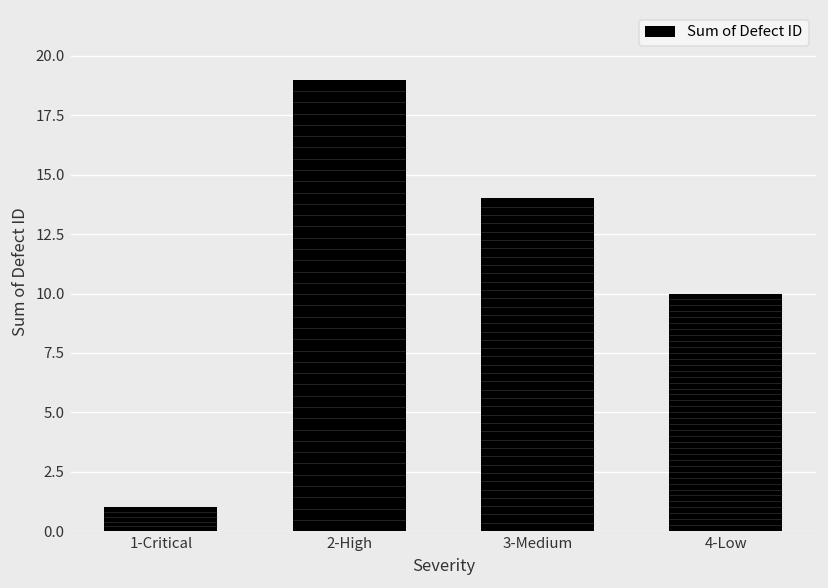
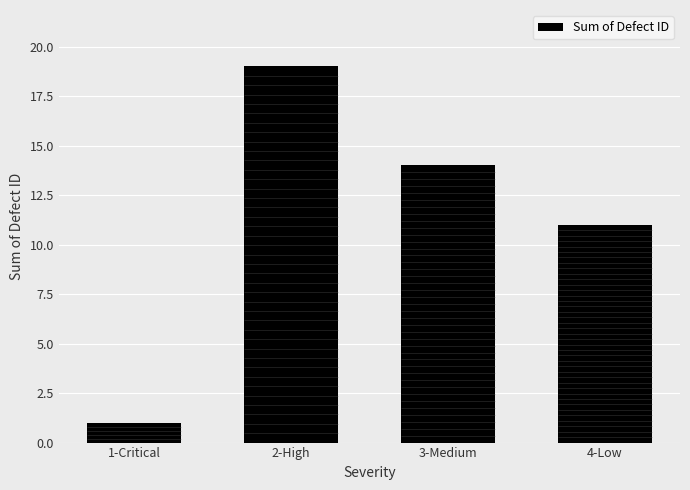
4-Low: 10 -> 11
